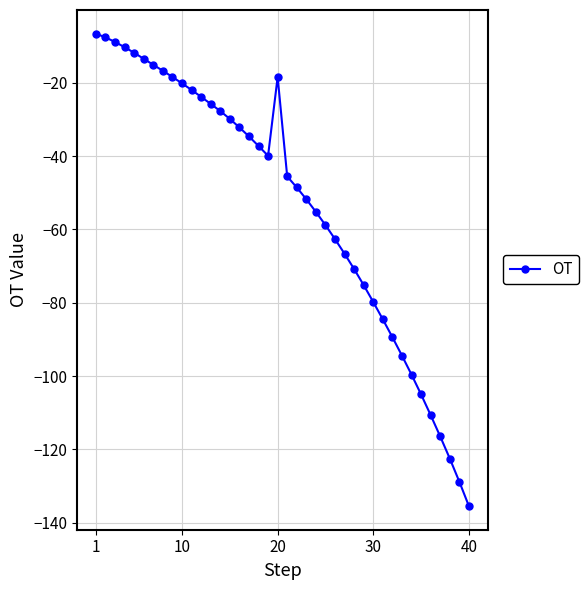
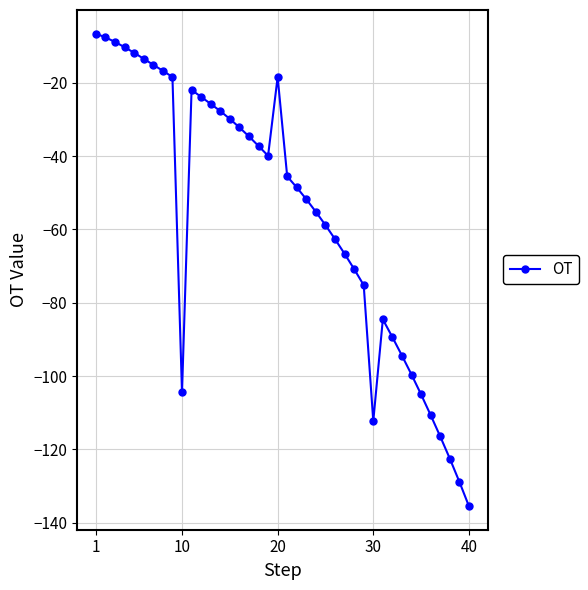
10: -20 -> -104
30: -80 -> -112
